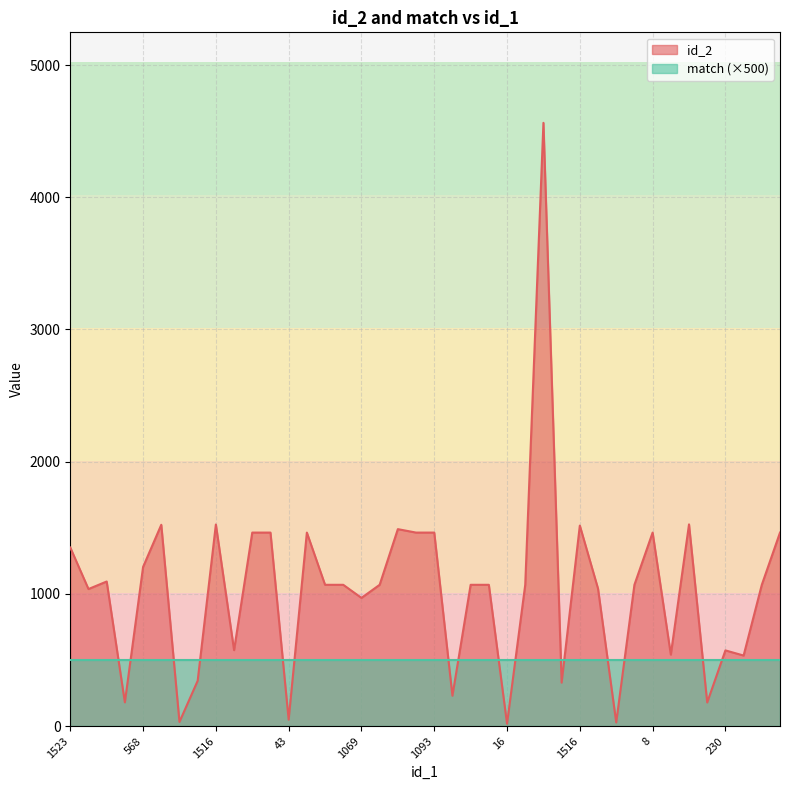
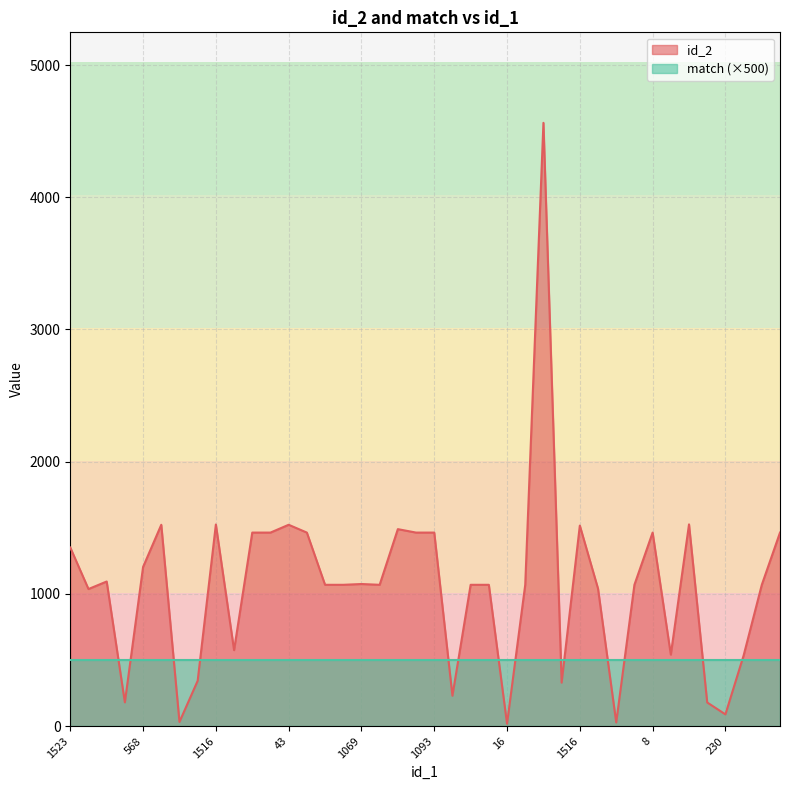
id_2, 43: 50 -> 1520
id_2, 1069: 970 -> 1080
id_2, 230: 570 -> 90
